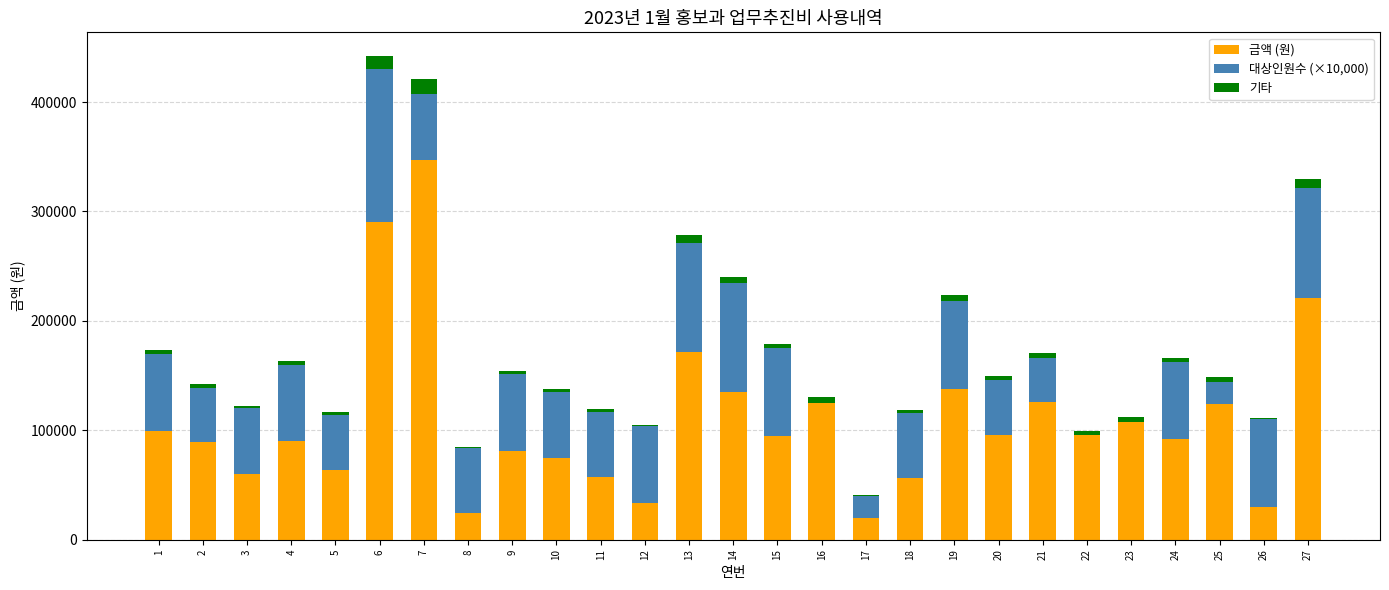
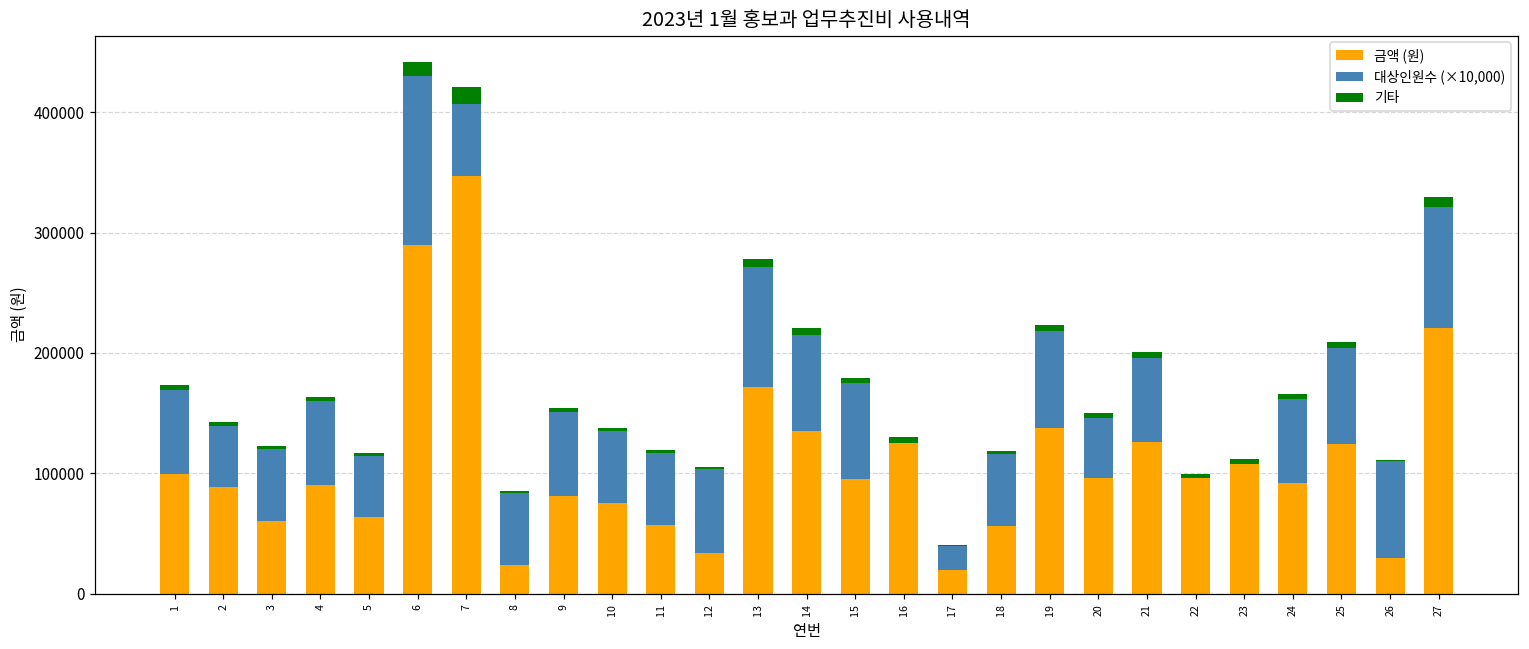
대상인원수 (×10,000), 14: 100000 -> 80000
대상인원수 (×10,000), 21: 40000 -> 70000
대상인원수 (×10,000), 25: 20000 -> 80000
